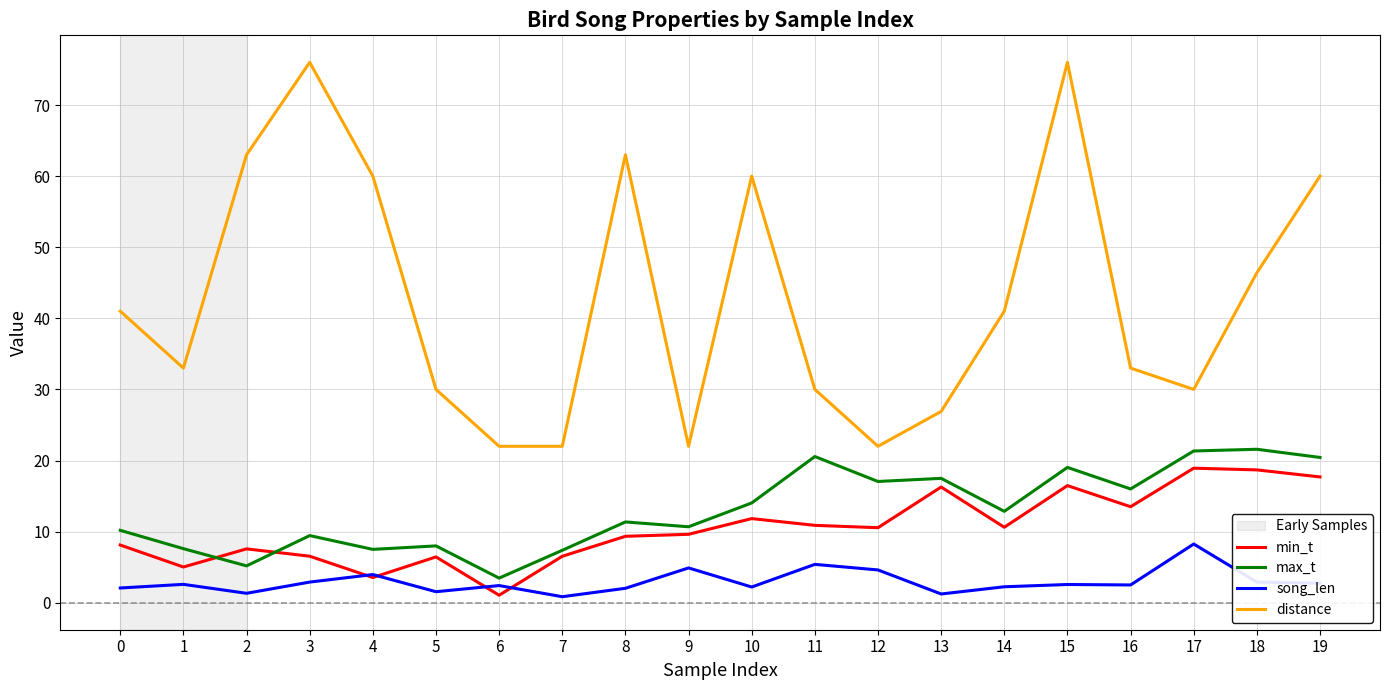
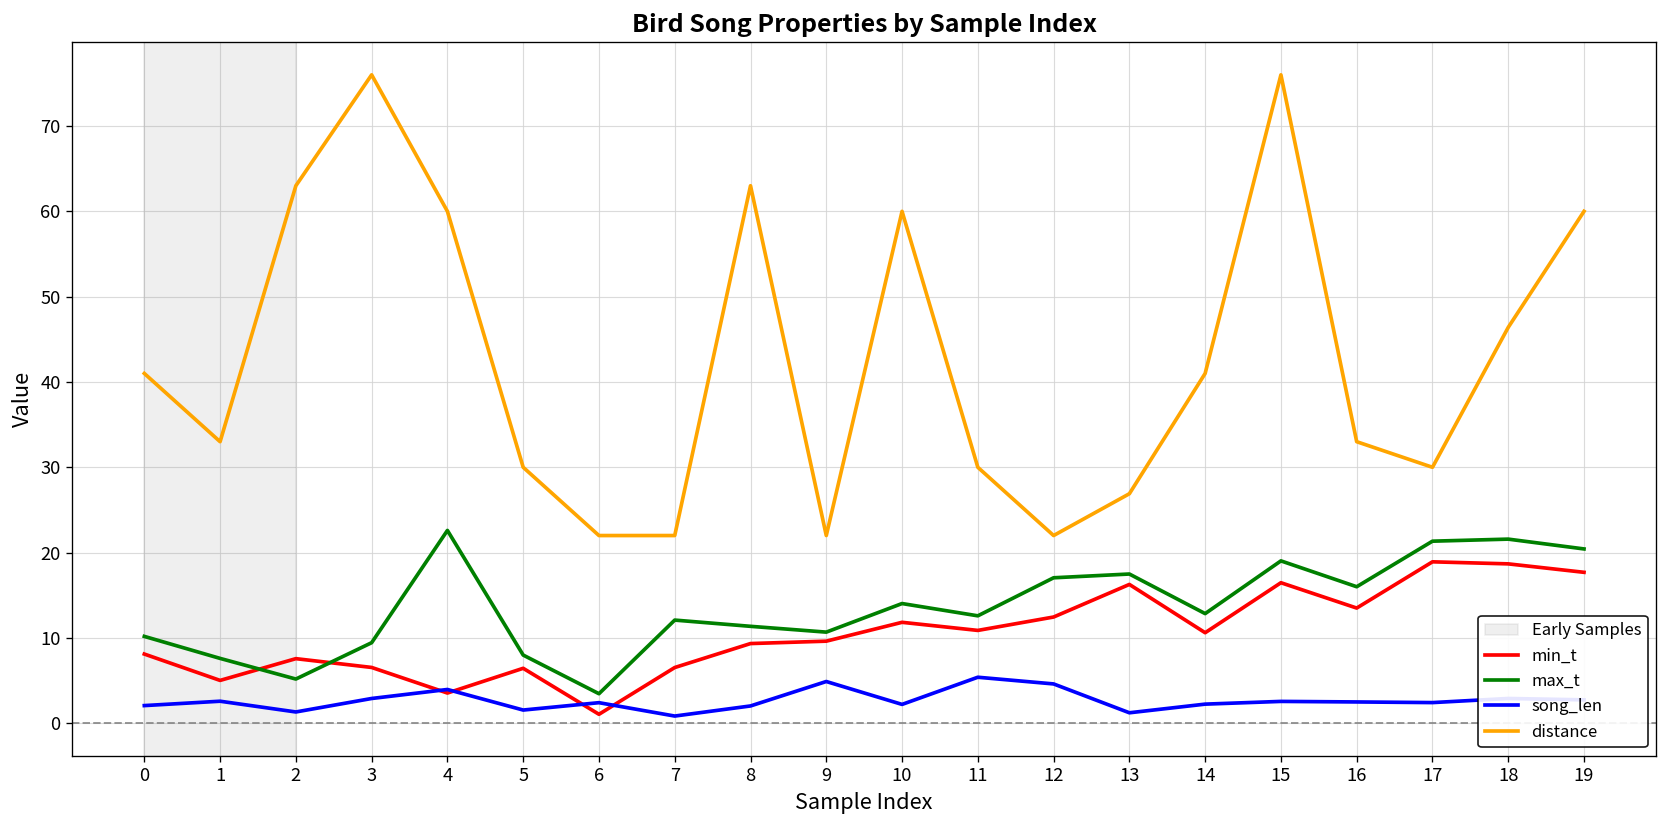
max_t, 4: 8 -> 23
max_t, 7: 7 -> 12
max_t, 11: 21 -> 13
min_t, 12: 11 -> 12
song_len, 17: 8 -> 2
